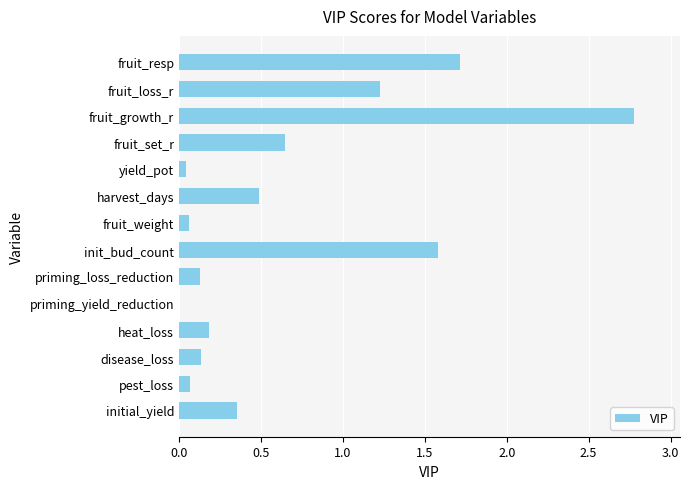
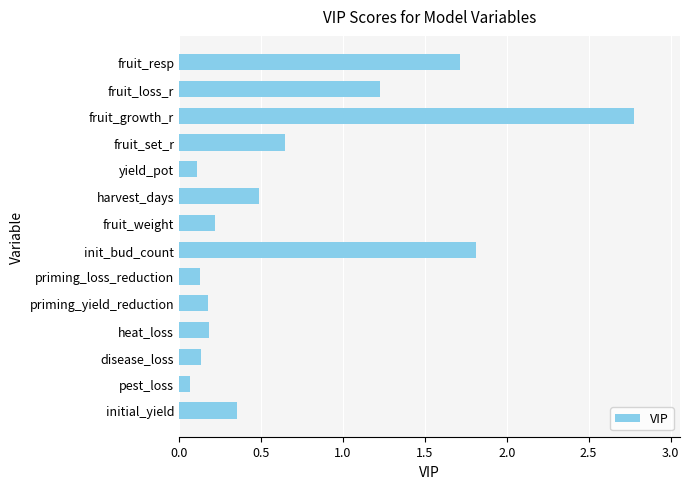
yield_pot: 0.04 -> 0.11
fruit_weight: 0.06 -> 0.22
init_bud_count: 1.58 -> 1.81
priming_yield_reduction: 0.00 -> 0.18
